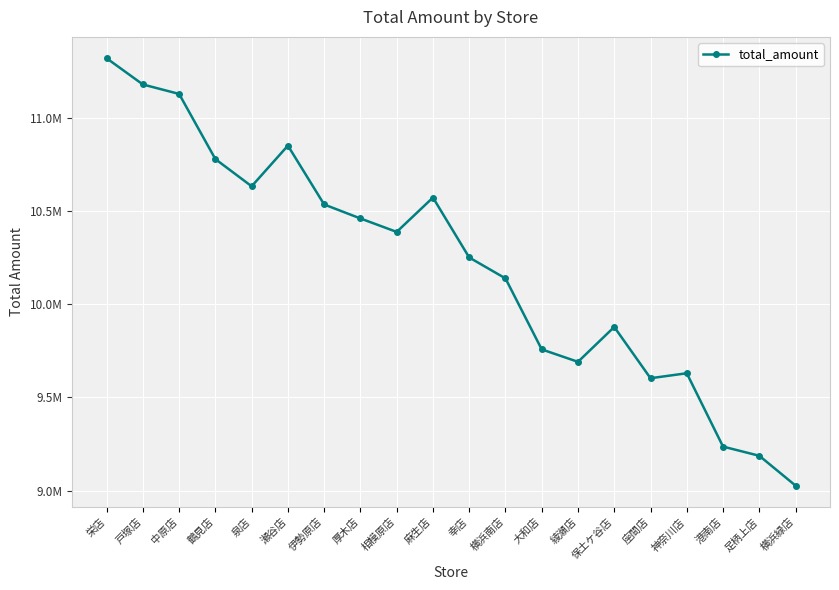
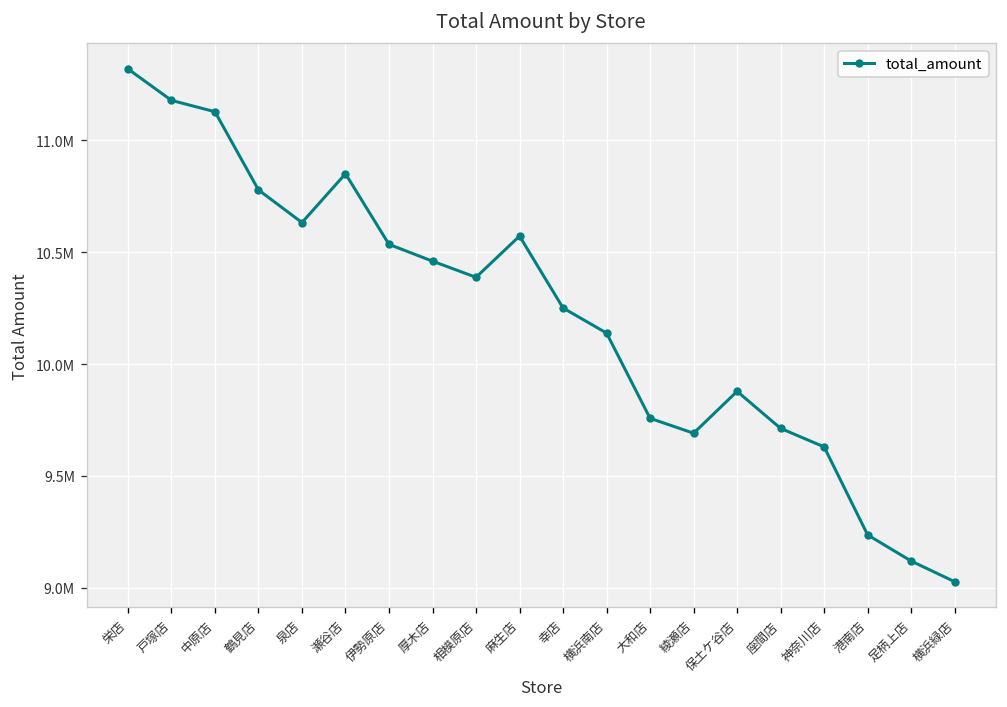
座間店: 9600000 -> 9710000
足柄上店: 9190000 -> 9120000
